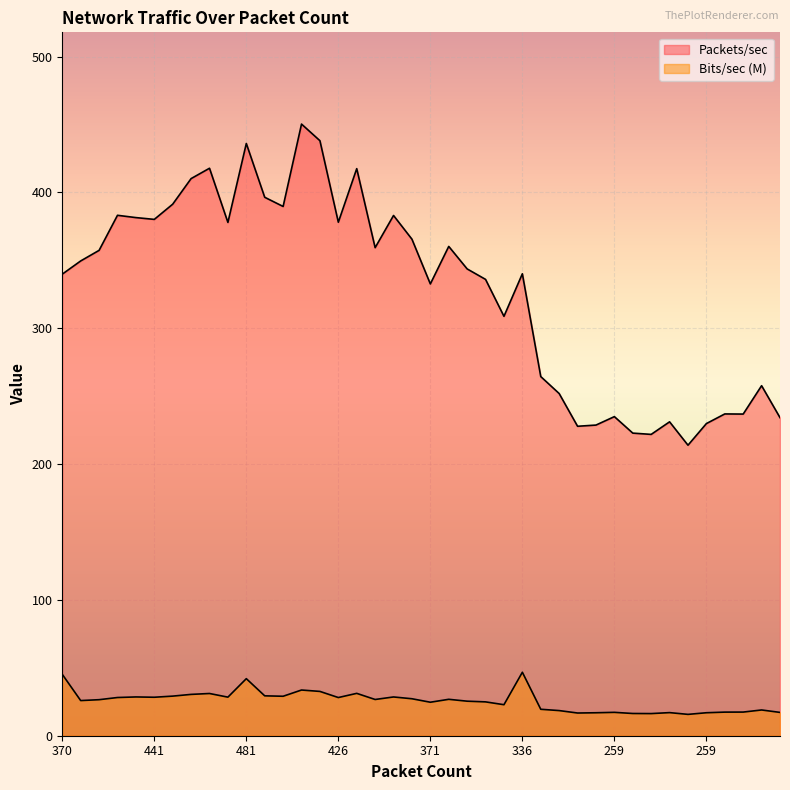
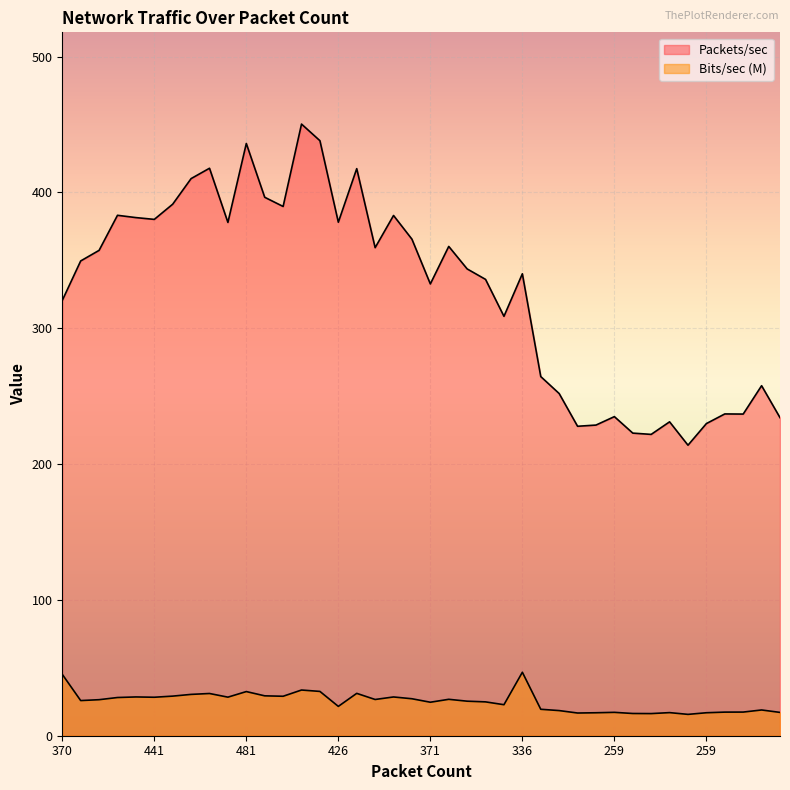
Packets/sec, 370: 340 -> 320
Bits/sec (M), 481: 42 -> 33
Bits/sec (M), 426: 28 -> 22
